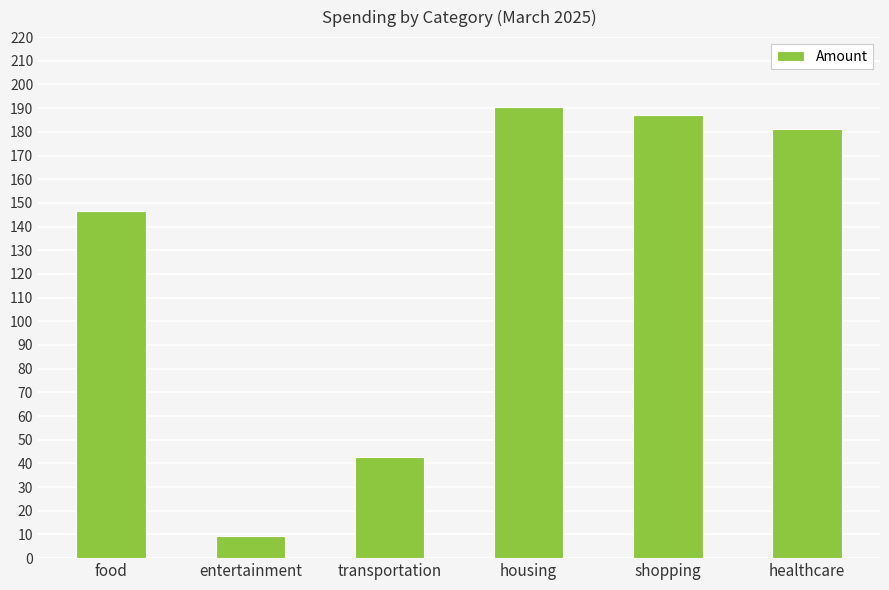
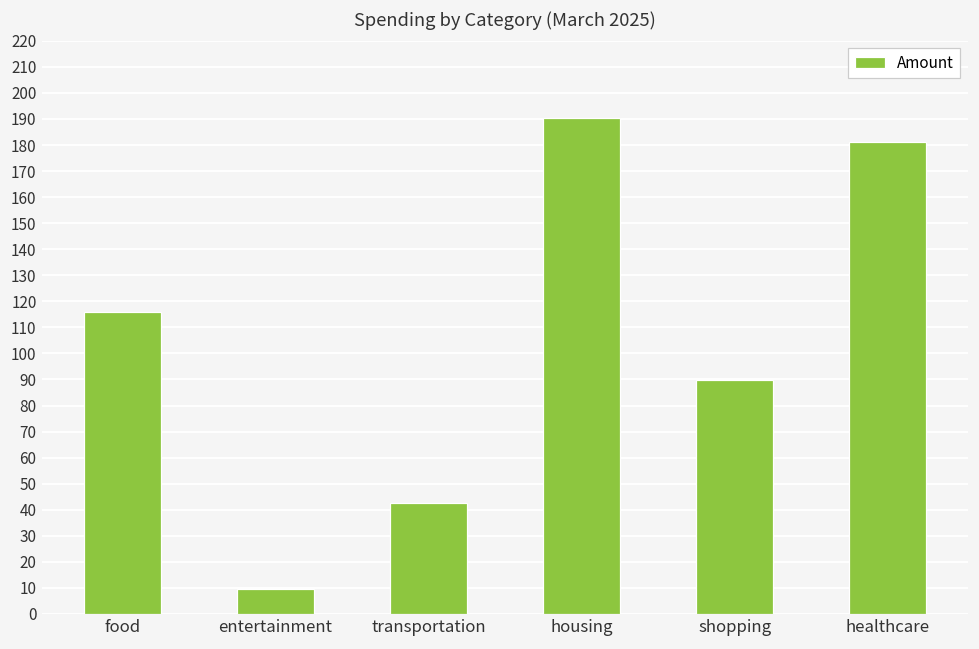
food: 147 -> 116
shopping: 187 -> 90
